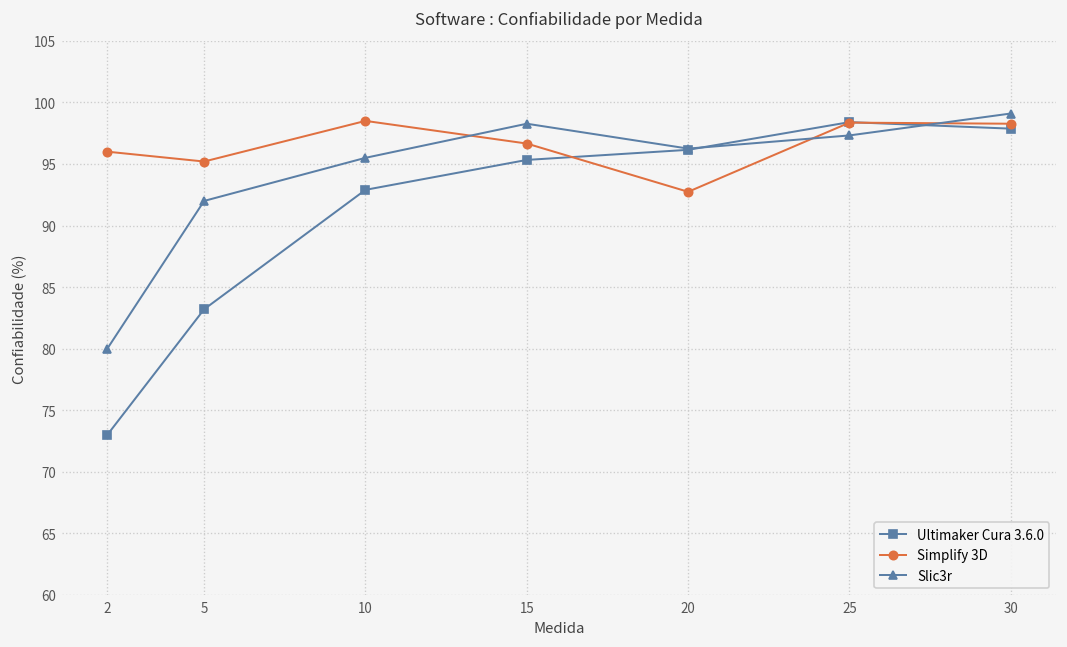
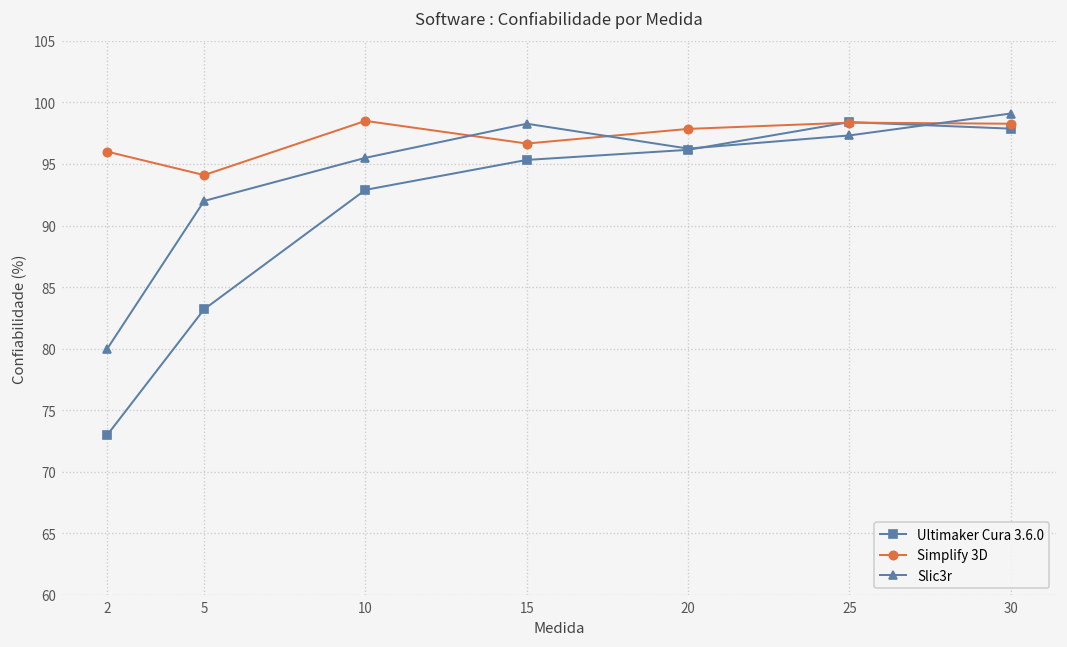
Simplify 3D, 5: 95.2 -> 94.1
Simplify 3D, 20: 92.7 -> 97.9
